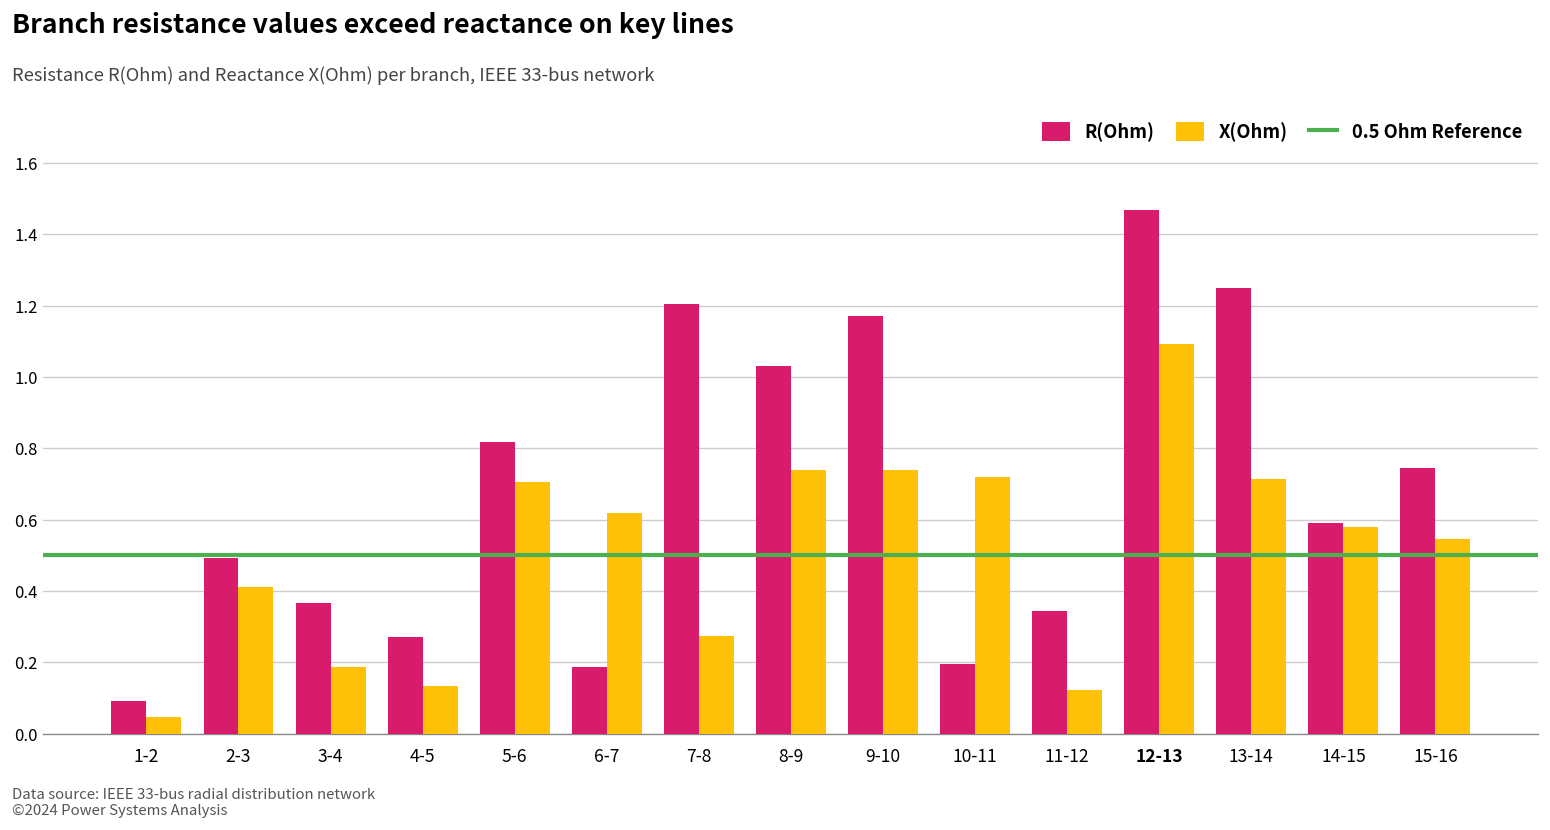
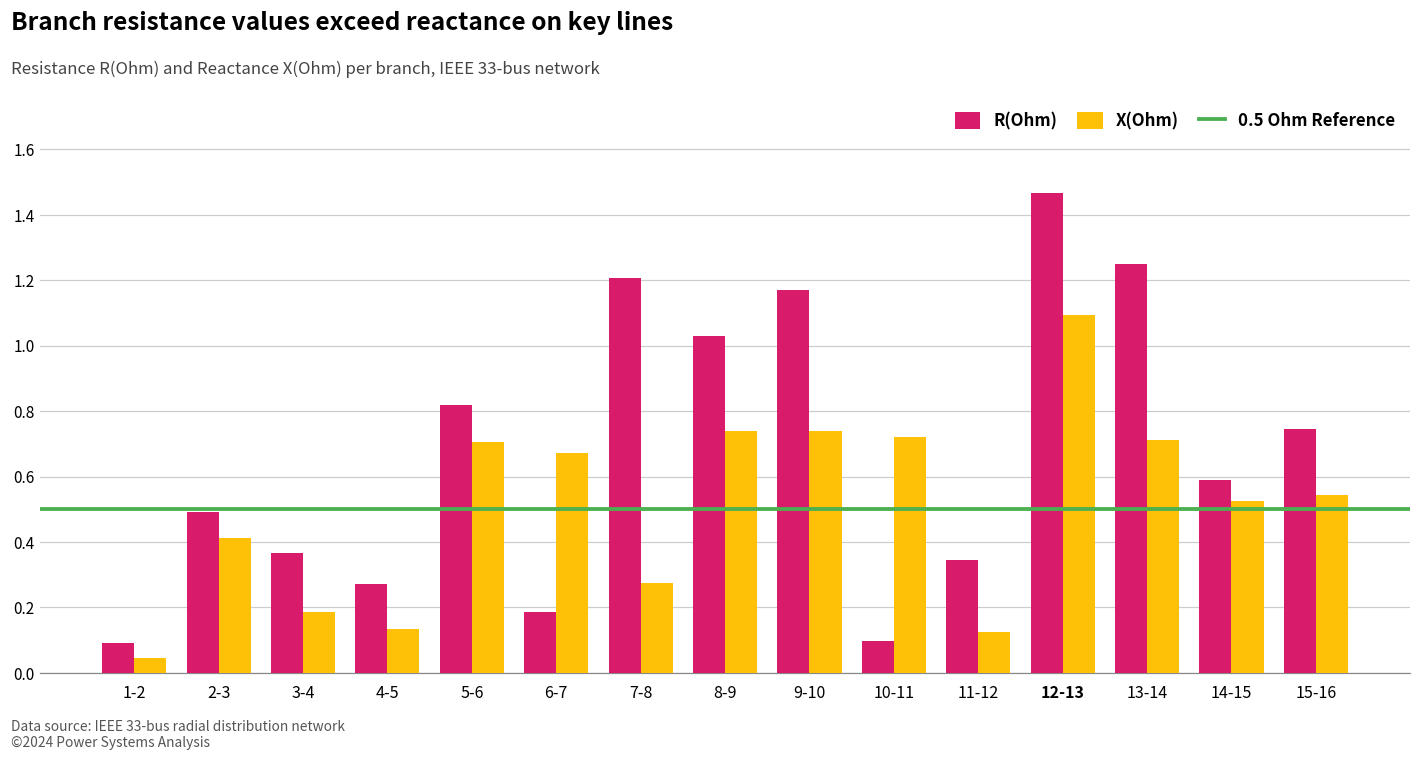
X(Ohm), 6-7: 0.62 -> 0.67
R(Ohm), 10-11: 0.20 -> 0.10
X(Ohm), 14-15: 0.58 -> 0.53
